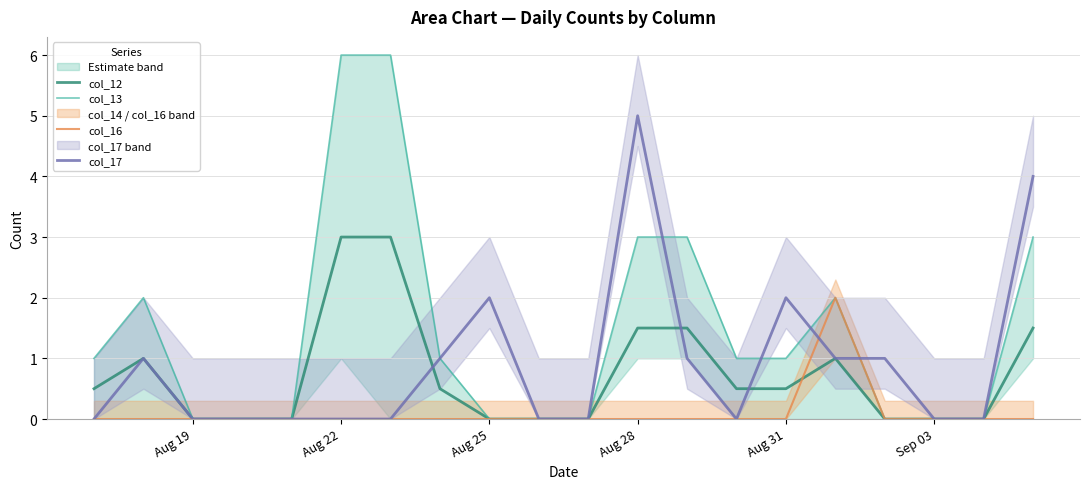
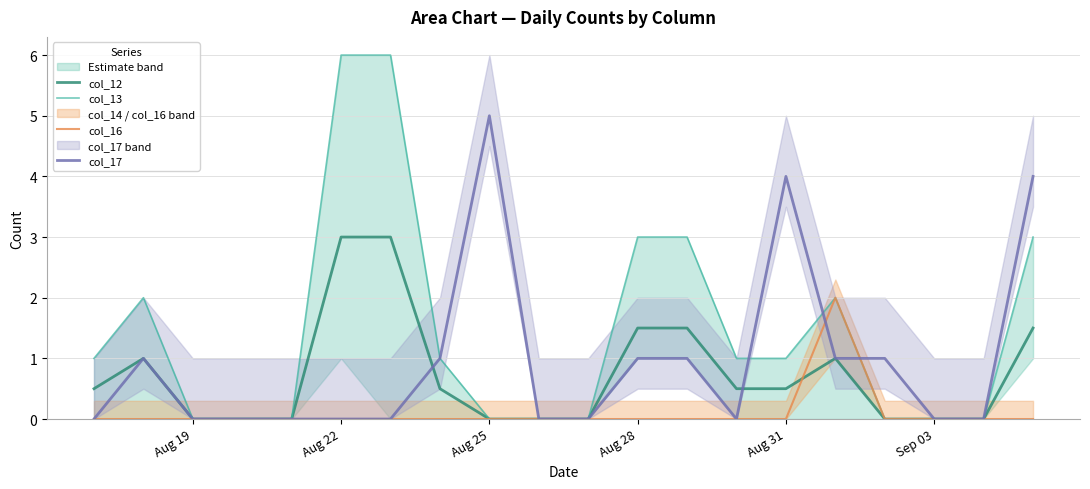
col_17, Aug 25: 2 -> 5
col_17, Aug 28: 5 -> 1
col_17, Aug 31: 2 -> 4
